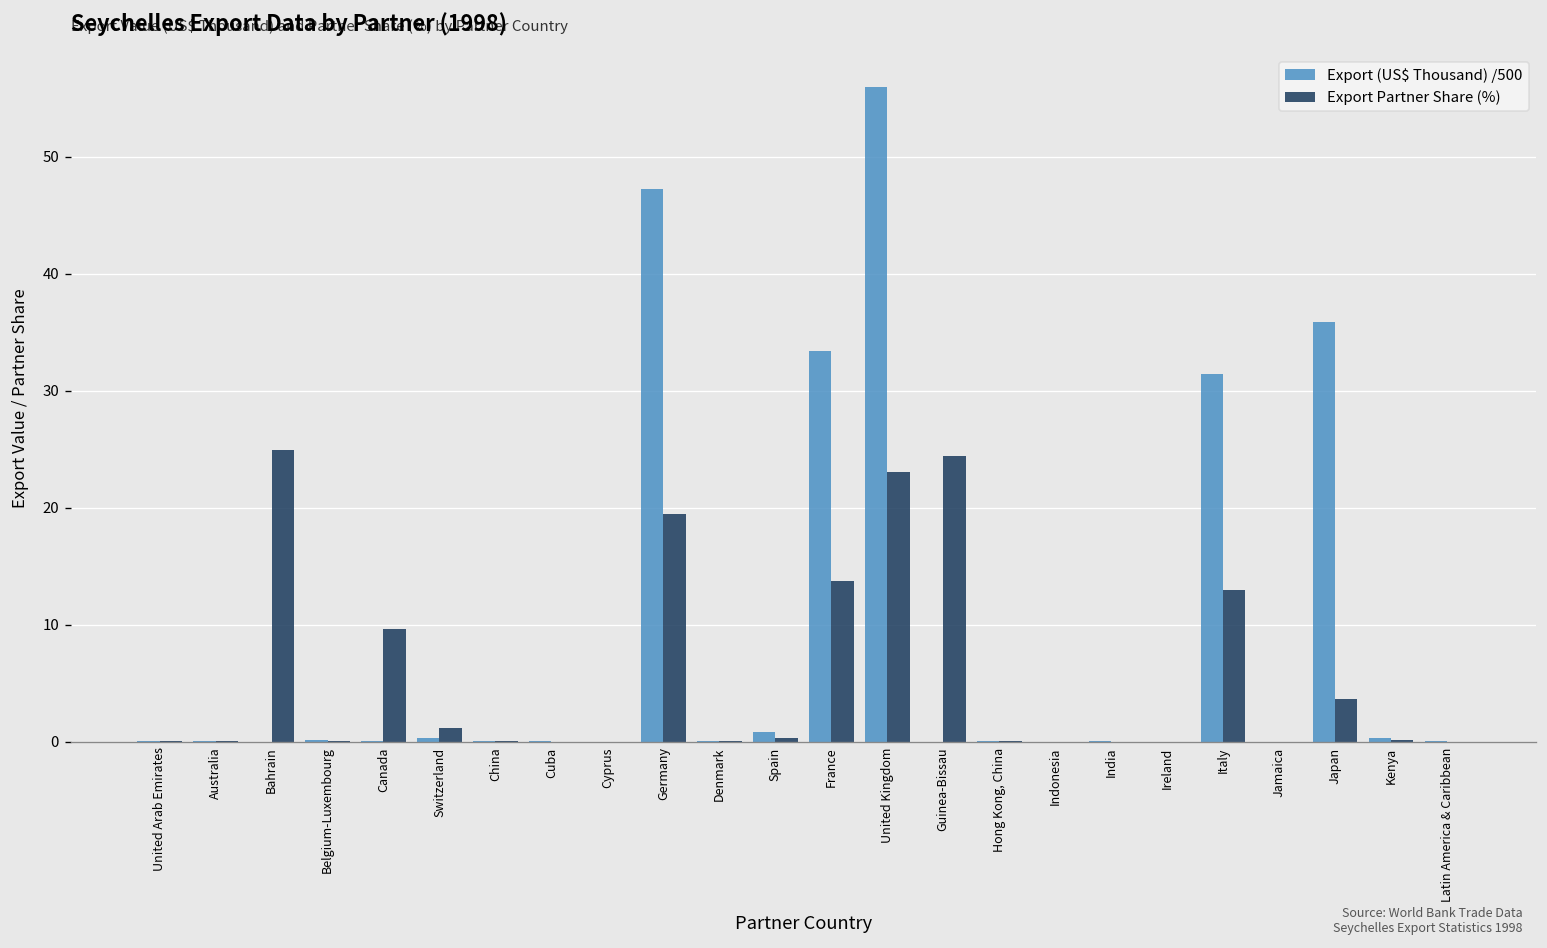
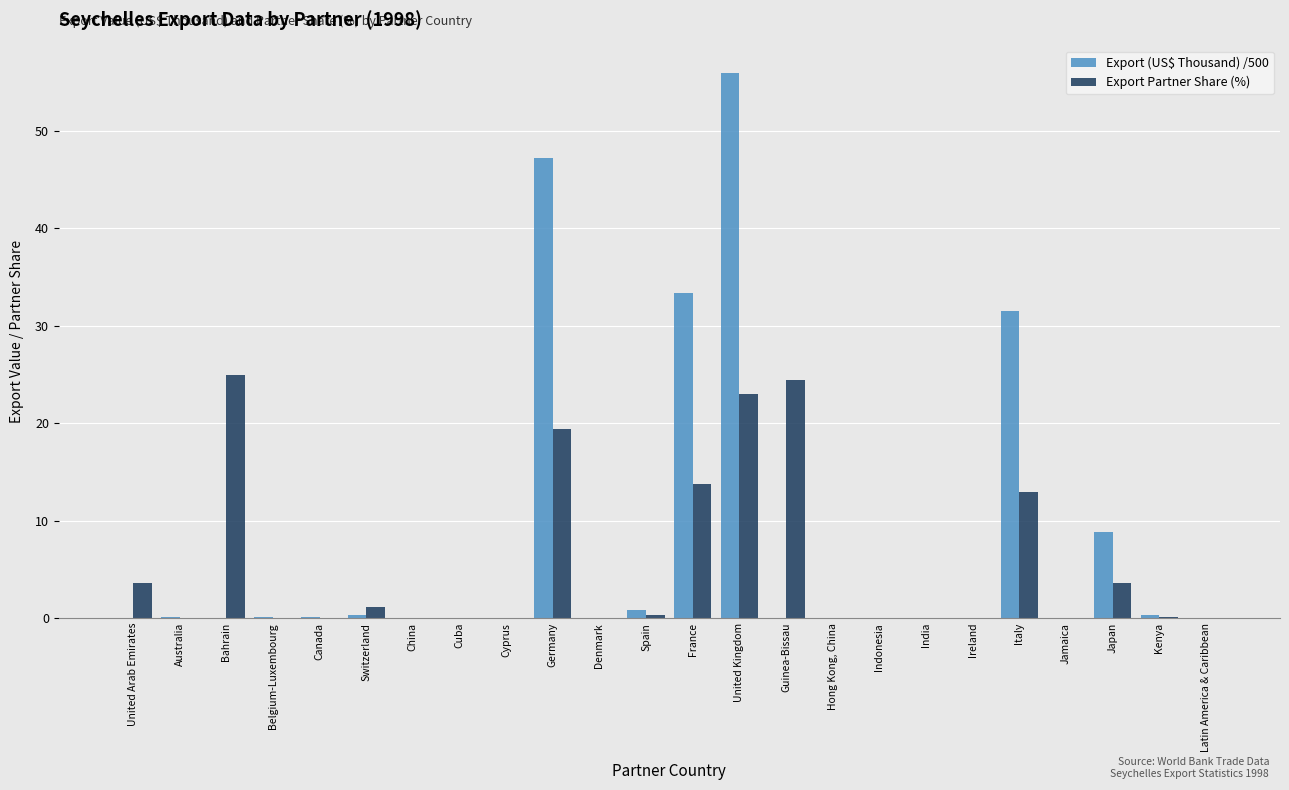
Export Partner Share (%), United Arab Emirates: 0 -> 4
Export Partner Share (%), Canada: 10 -> 0
Export (US$ Thousand) /500, Japan: 36 -> 9
